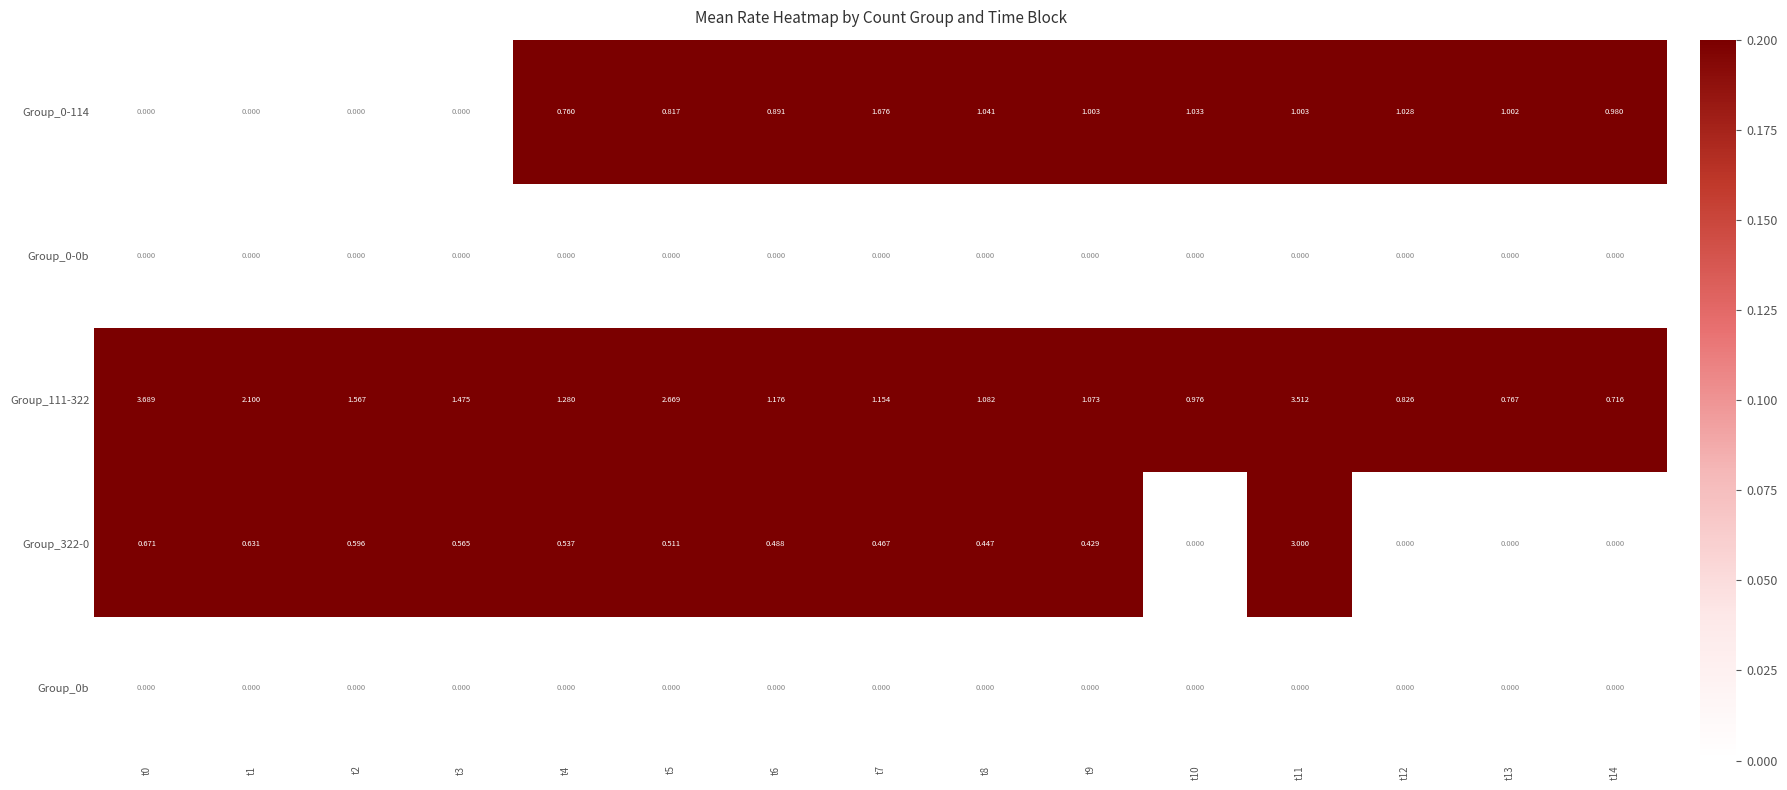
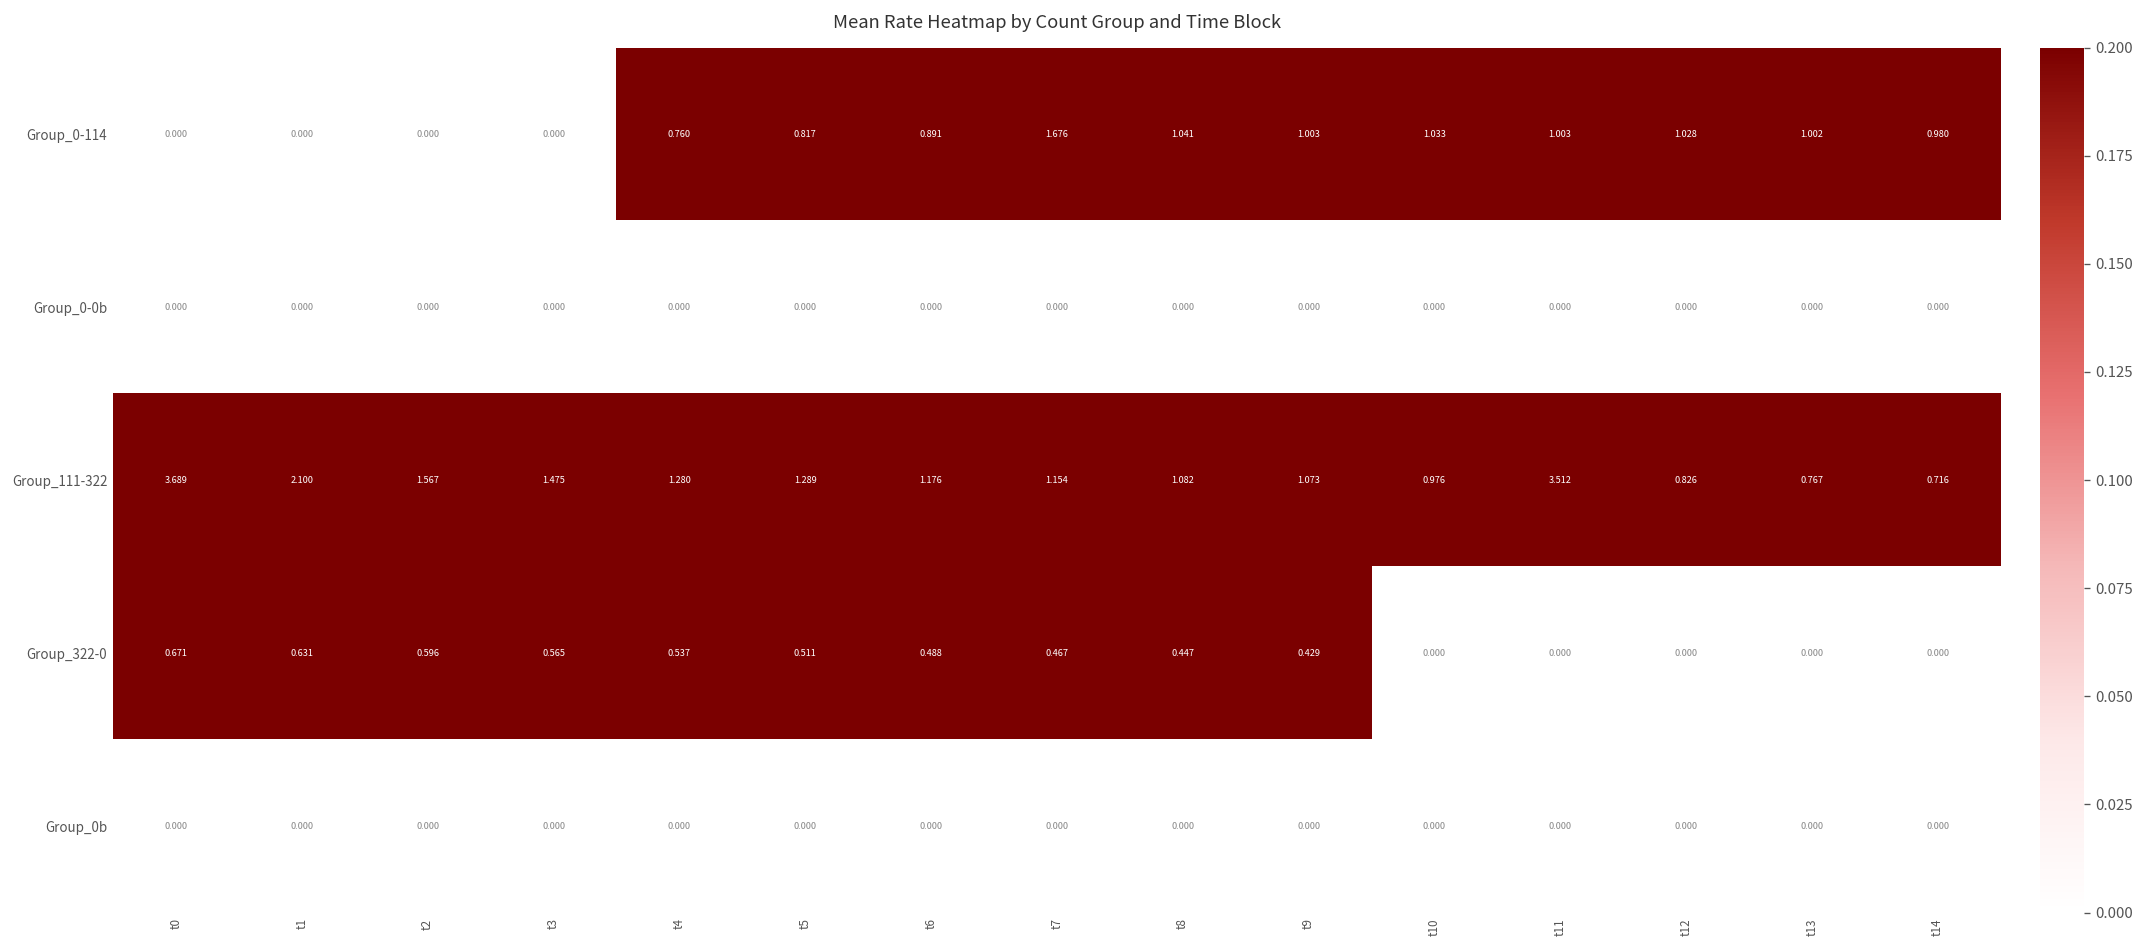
Group_111-322, t5: 2.669 -> 1.289
Group_322-0, t11: 3.000 -> 0.000
